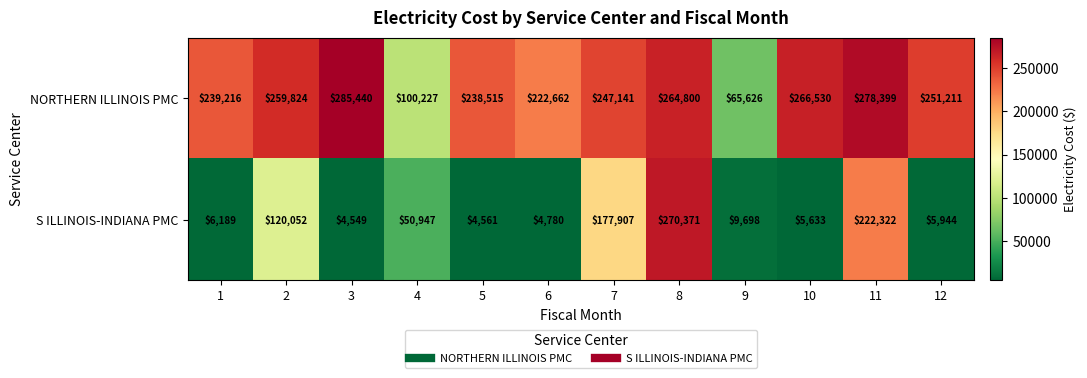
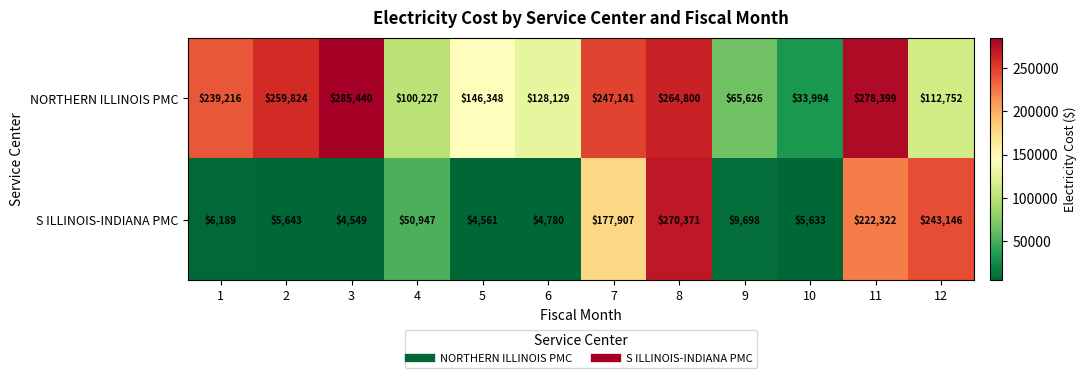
NORTHERN ILLINOIS PMC, 5: $238,515 -> $146,348
NORTHERN ILLINOIS PMC, 6: $222,662 -> $128,129
NORTHERN ILLINOIS PMC, 10: $266,530 -> $33,994
NORTHERN ILLINOIS PMC, 12: $251,211 -> $112,752
S ILLINOIS-INDIANA PMC, 2: $120,052 -> $5,643
S ILLINOIS-INDIANA PMC, 12: $5,944 -> $243,146
